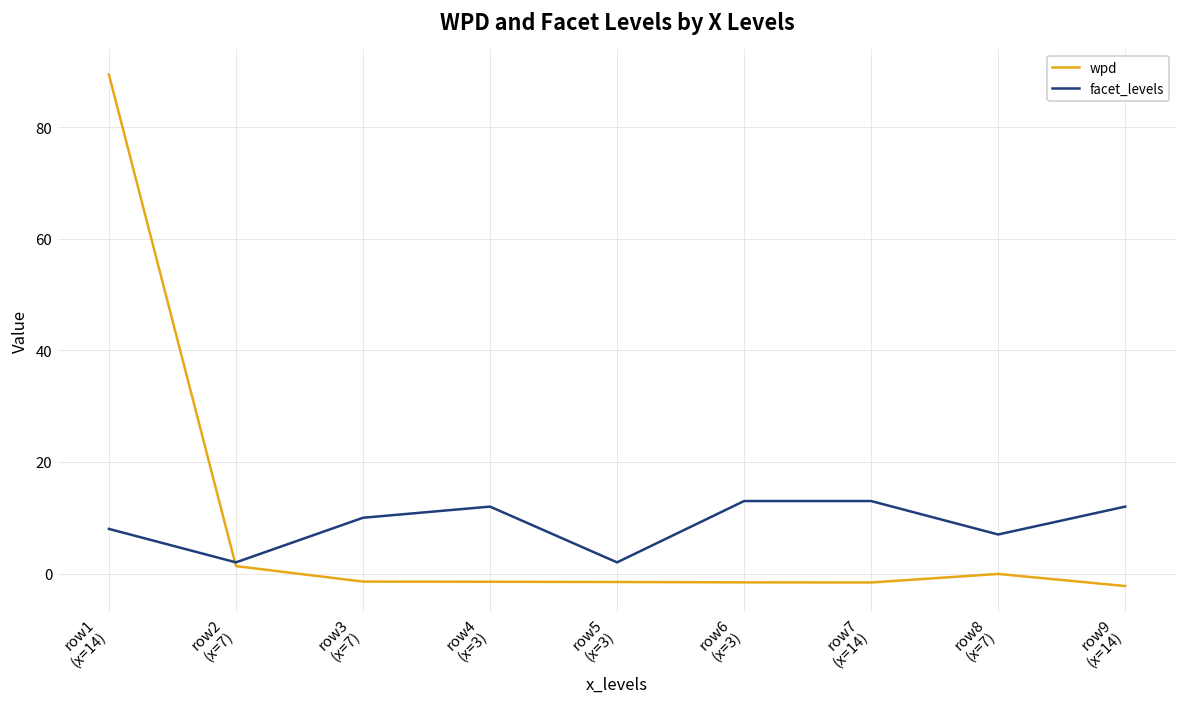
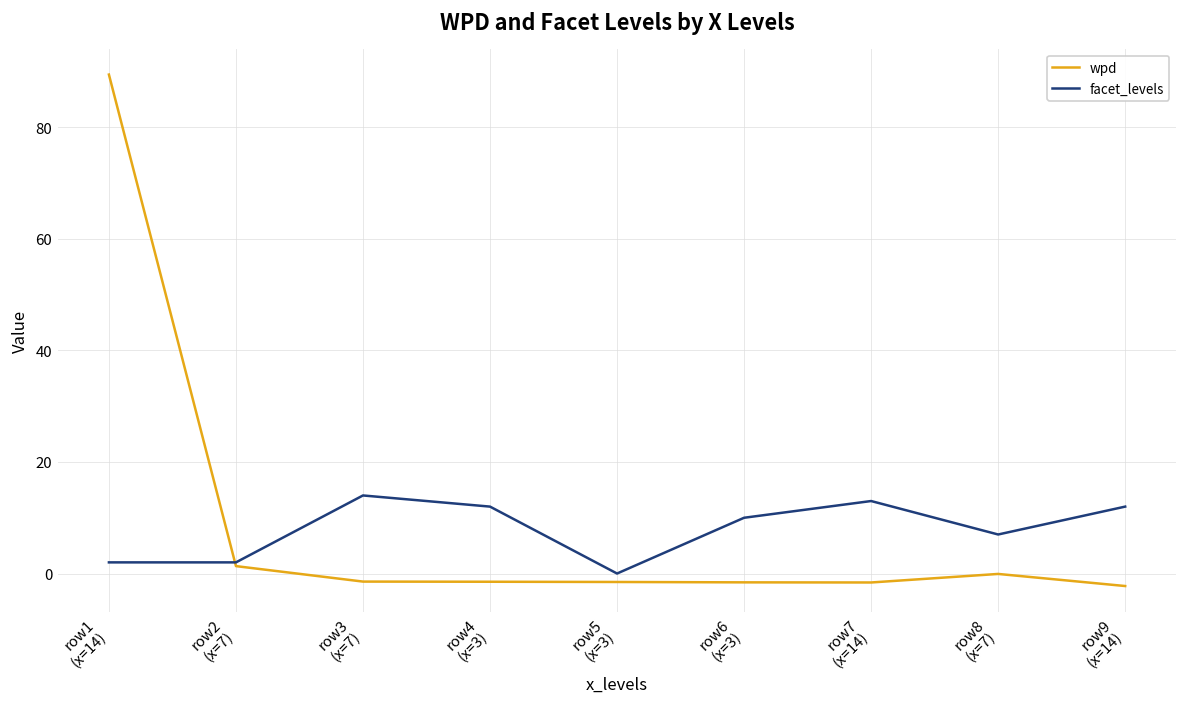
facet_levels, row1 (x=14): 8 -> 2
facet_levels, row3 (x=7): 10 -> 14
facet_levels, row5 (x=3): 2 -> 0
facet_levels, row6 (x=3): 13 -> 10
